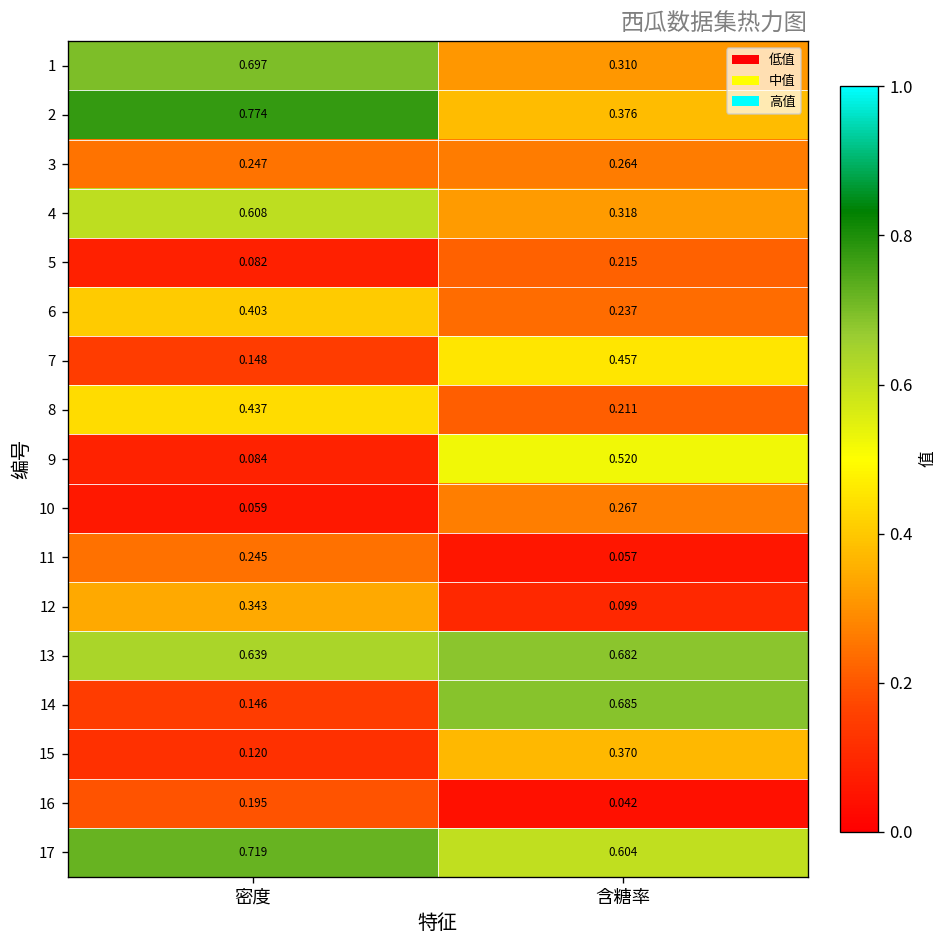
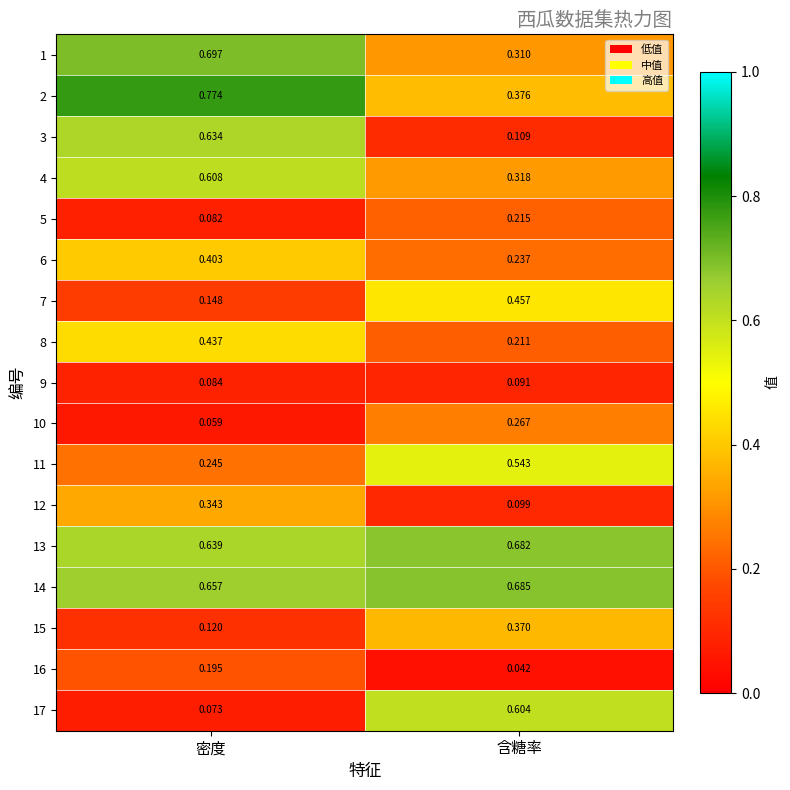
3, 密度: 0.247 -> 0.634
3, 含糖率: 0.264 -> 0.109
9, 含糖率: 0.520 -> 0.091
11, 含糖率: 0.057 -> 0.543
14, 密度: 0.146 -> 0.657
17, 密度: 0.719 -> 0.073
